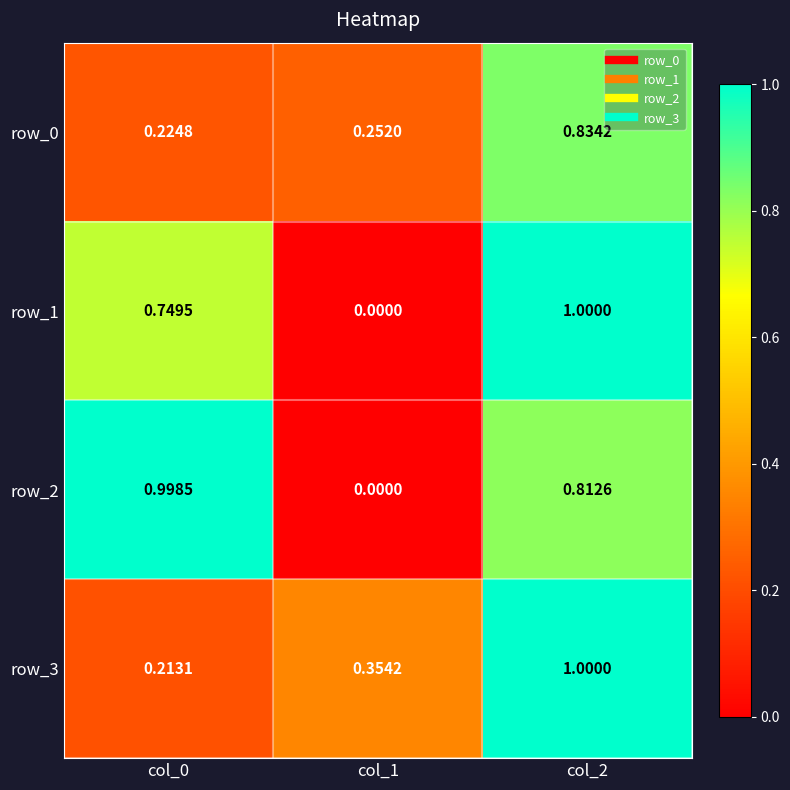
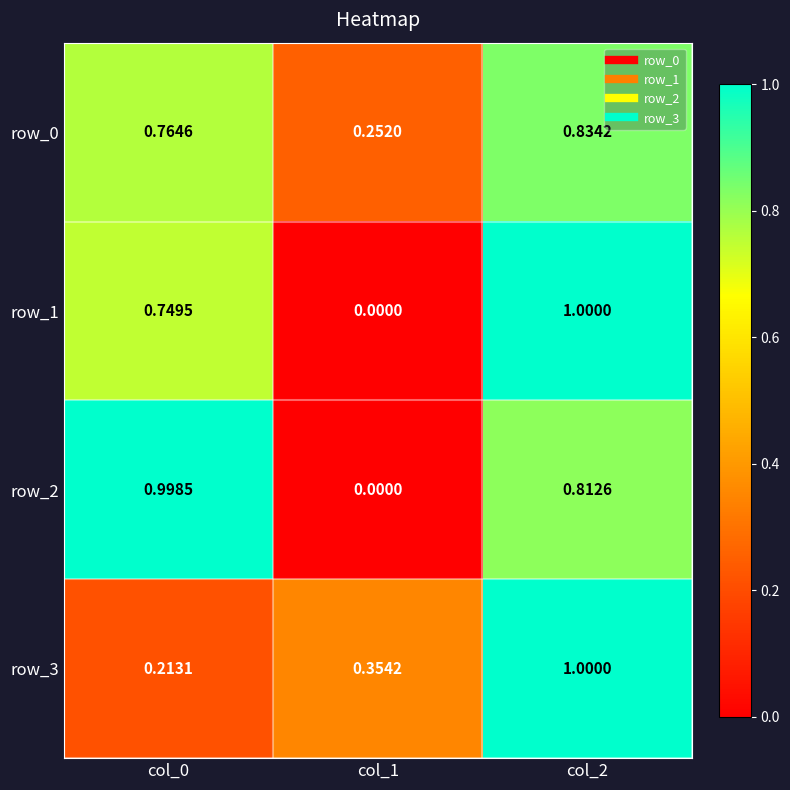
row_0, col_0: 0.2248 -> 0.7646
